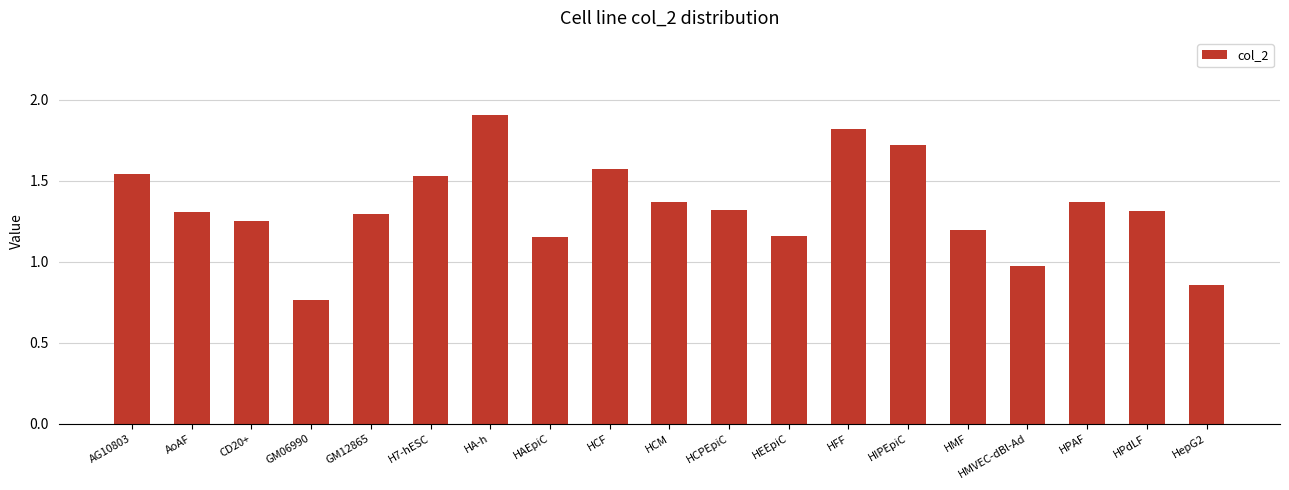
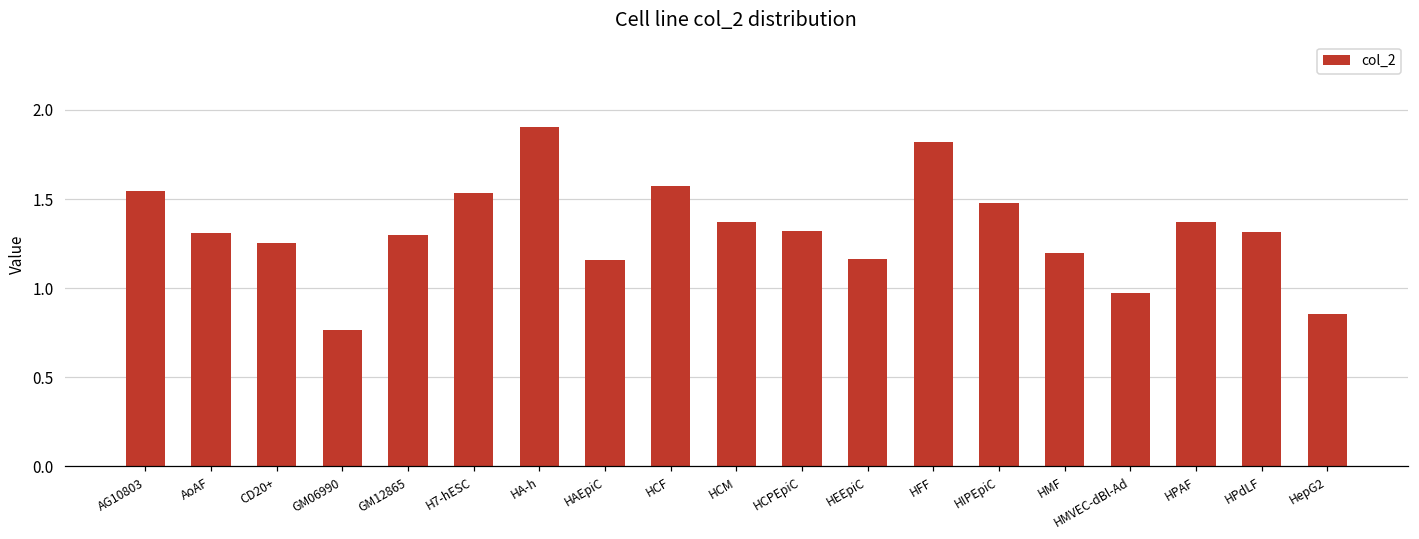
HIPEpiC: 1.72 -> 1.48
